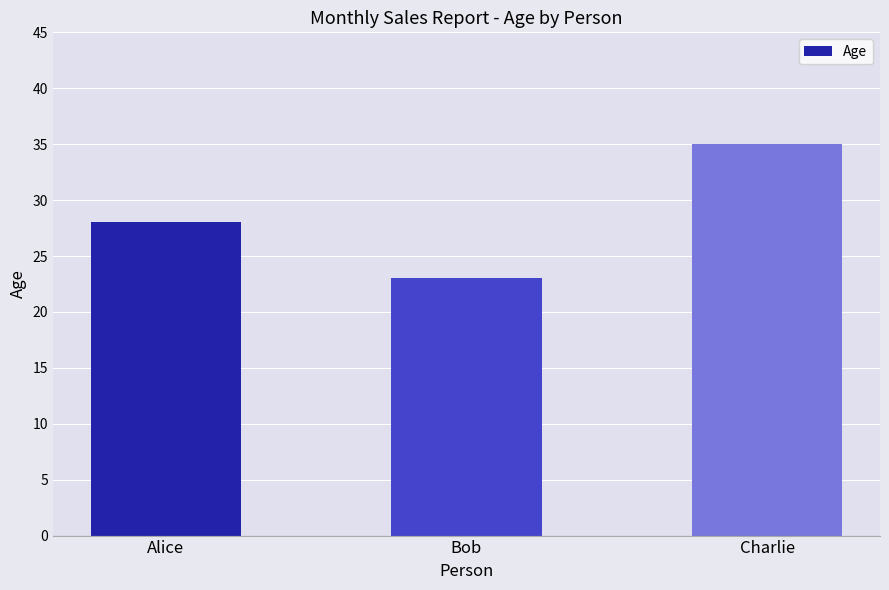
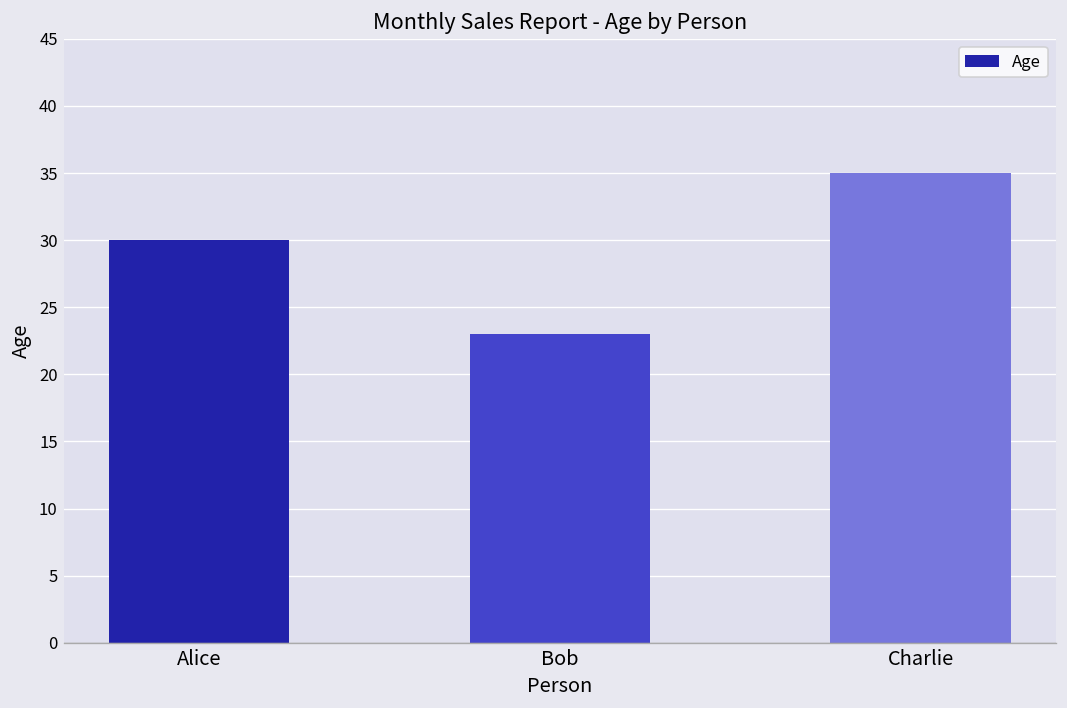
Alice: 28 -> 30
